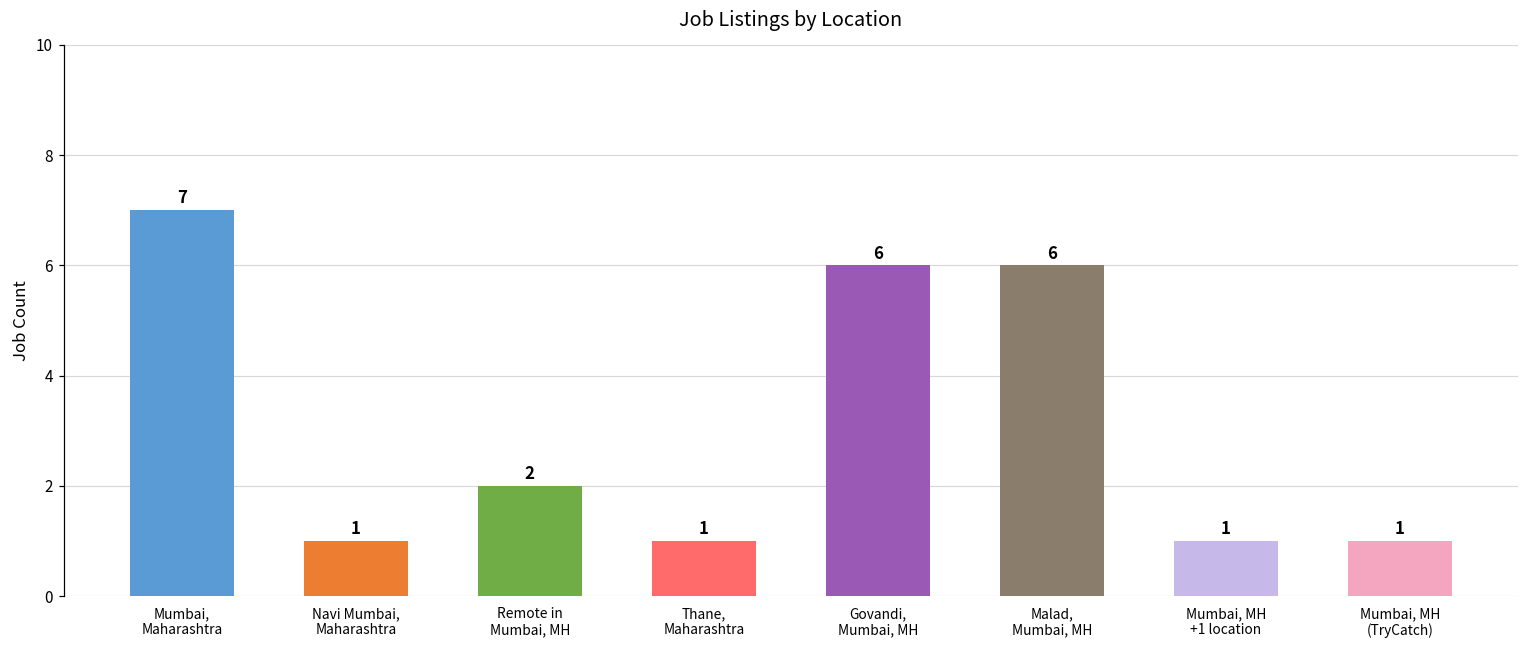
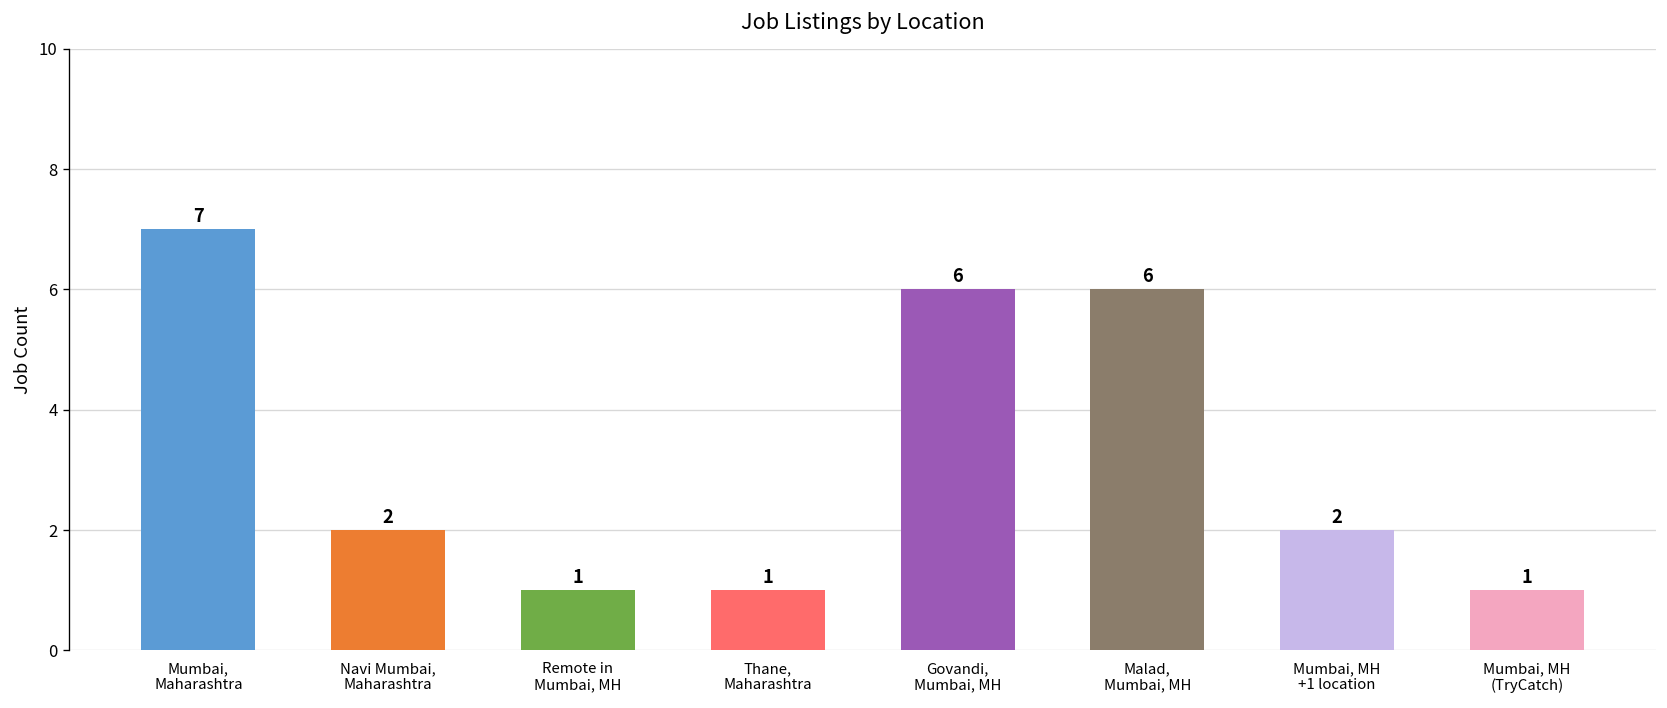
Navi Mumbai, Maharashtra: 1 -> 2
Remote in Mumbai, MH: 2 -> 1
Mumbai, MH +1 location: 1 -> 2
